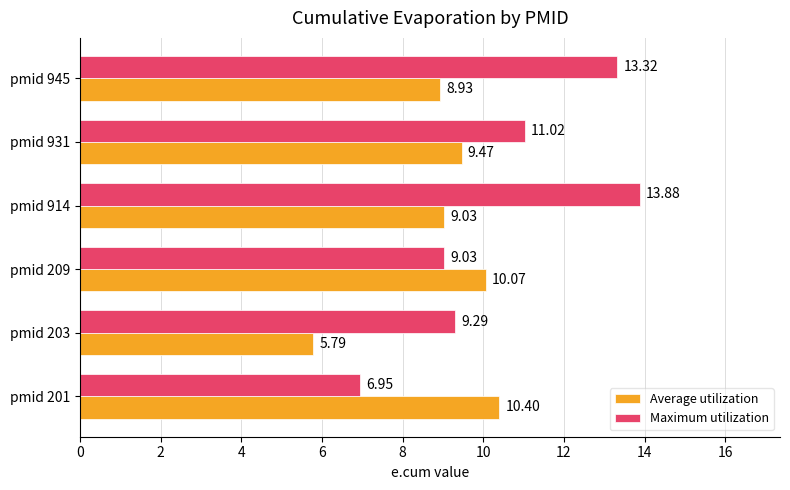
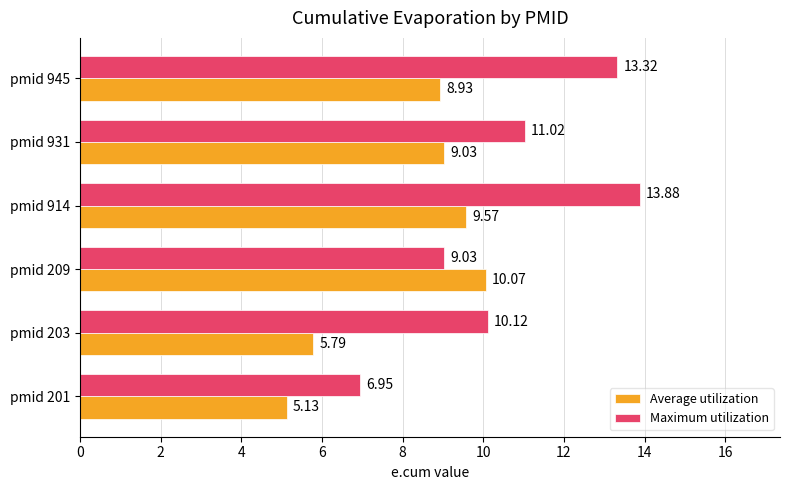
Average utilization, pmid 931: 9.47 -> 9.03
Average utilization, pmid 914: 9.03 -> 9.57
Maximum utilization, pmid 203: 9.29 -> 10.12
Average utilization, pmid 201: 10.40 -> 5.13
